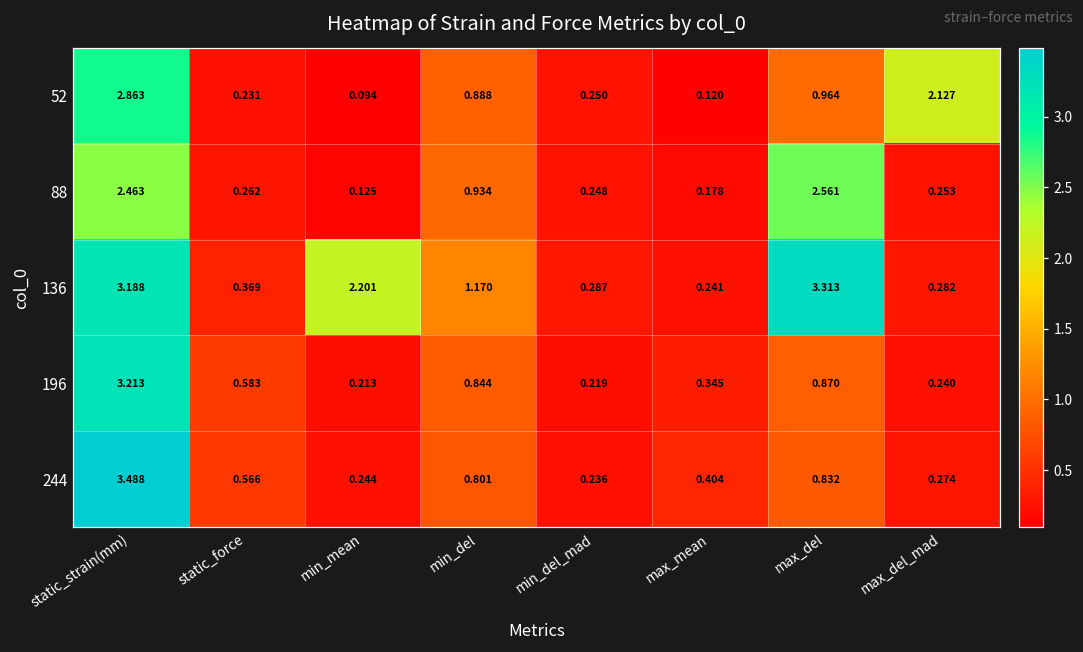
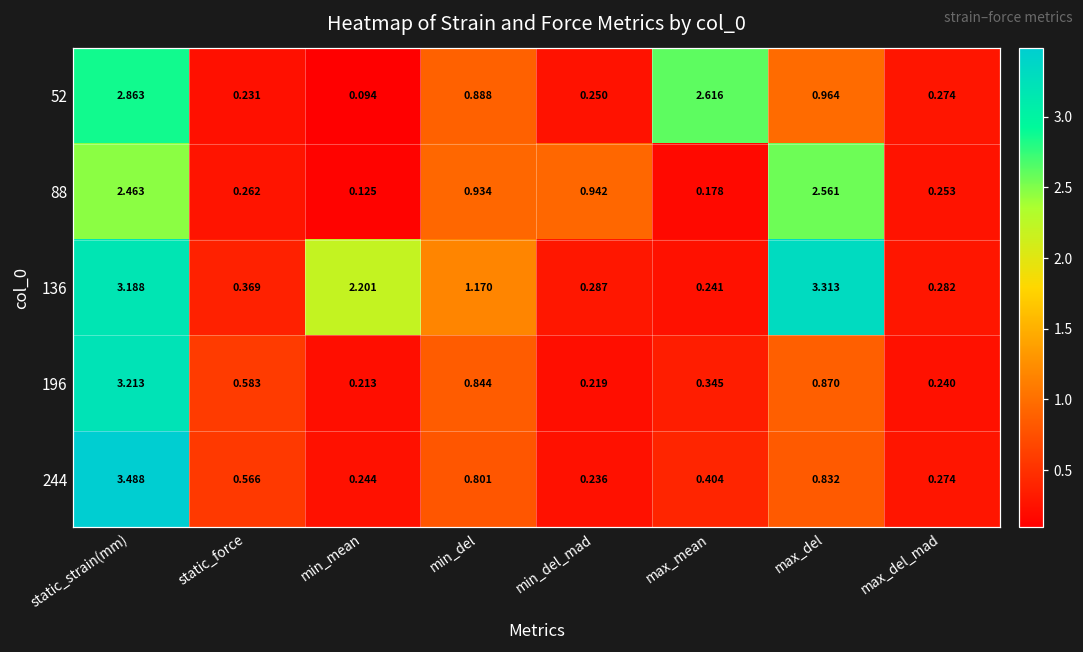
52, max_mean: 0.120 -> 2.616
52, max_del_mad: 2.127 -> 0.274
88, min_del_mad: 0.248 -> 0.942
